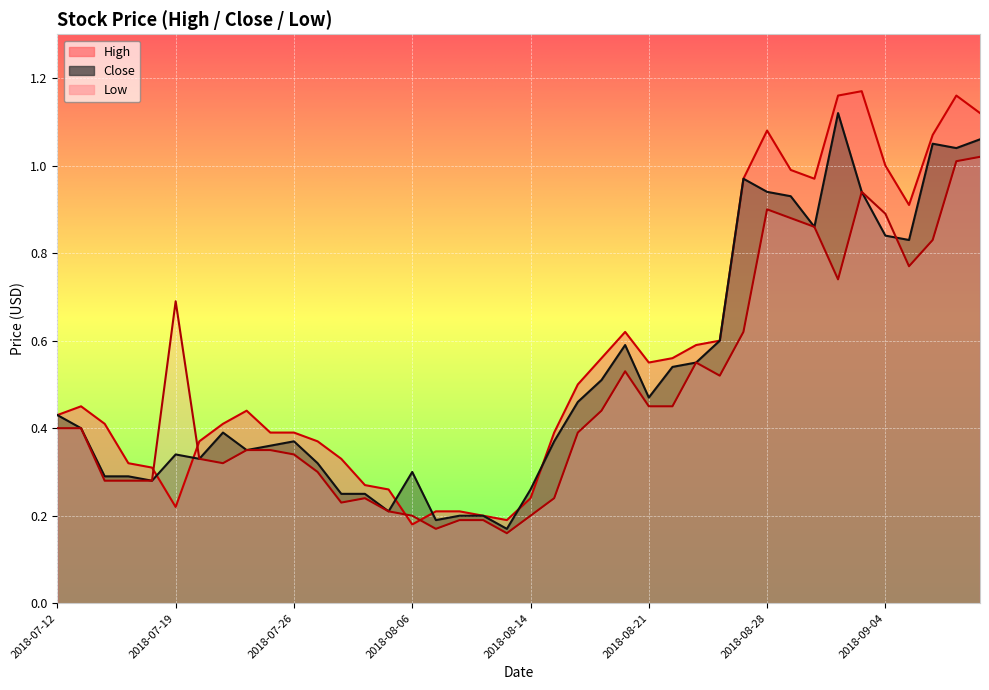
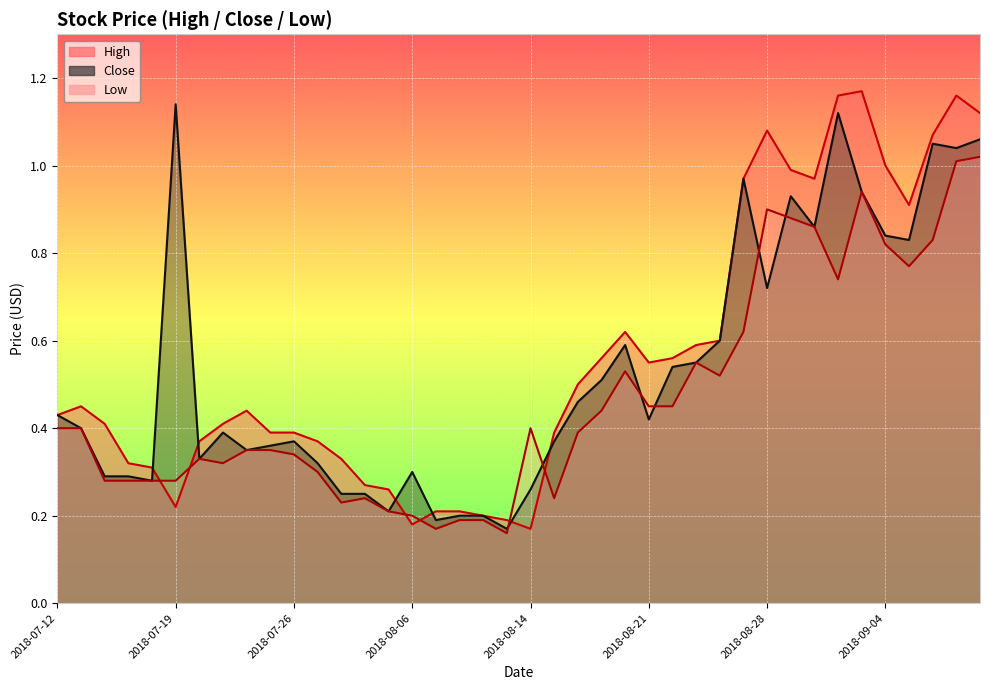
Close, 2018-07-19: 0.34 -> 1.14
Low, 2018-07-19: 0.69 -> 0.28
High, 2018-08-14: 0.24 -> 0.17
Low, 2018-08-14: 0.2 -> 0.4
Close, 2018-08-21: 0.47 -> 0.42
Close, 2018-08-28: 0.94 -> 0.72
Low, 2018-09-04: 0.89 -> 0.82
